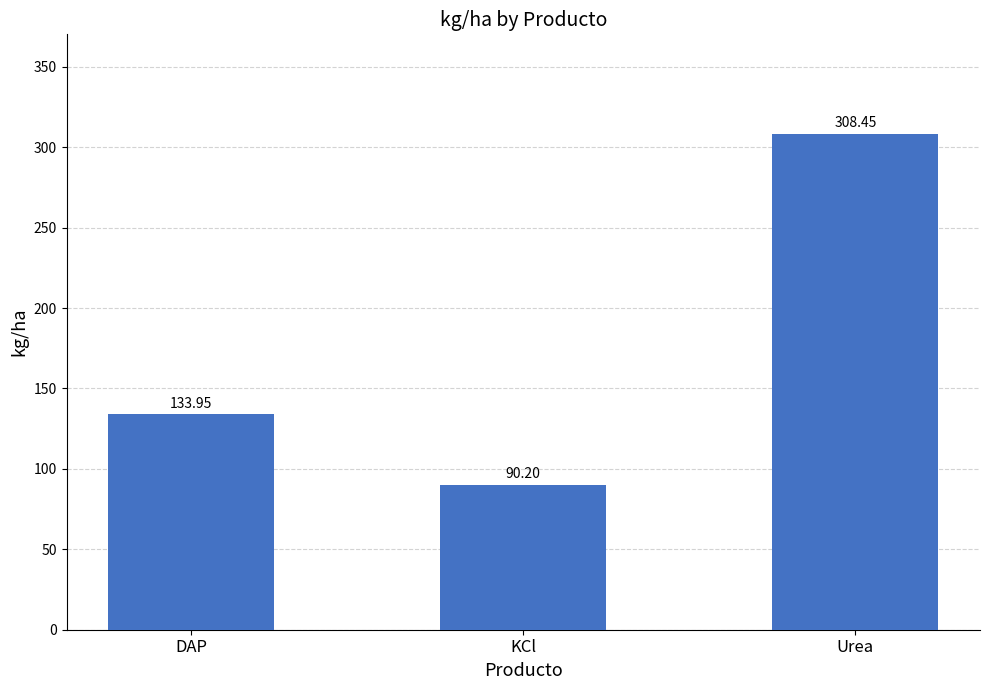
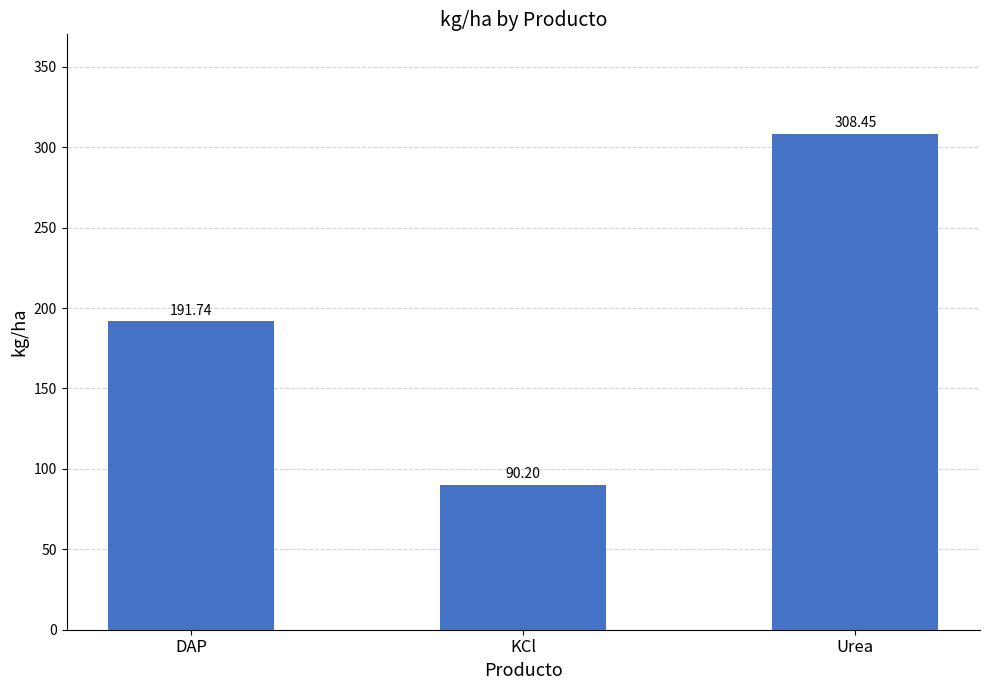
DAP: 133.95 -> 191.74
